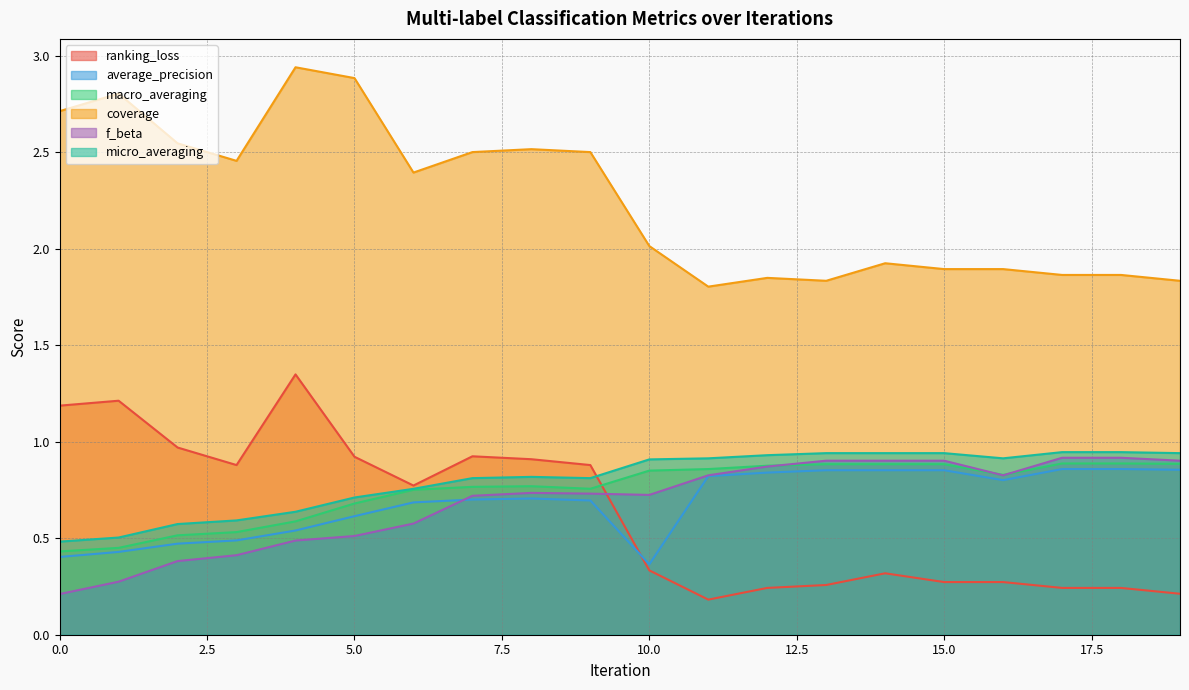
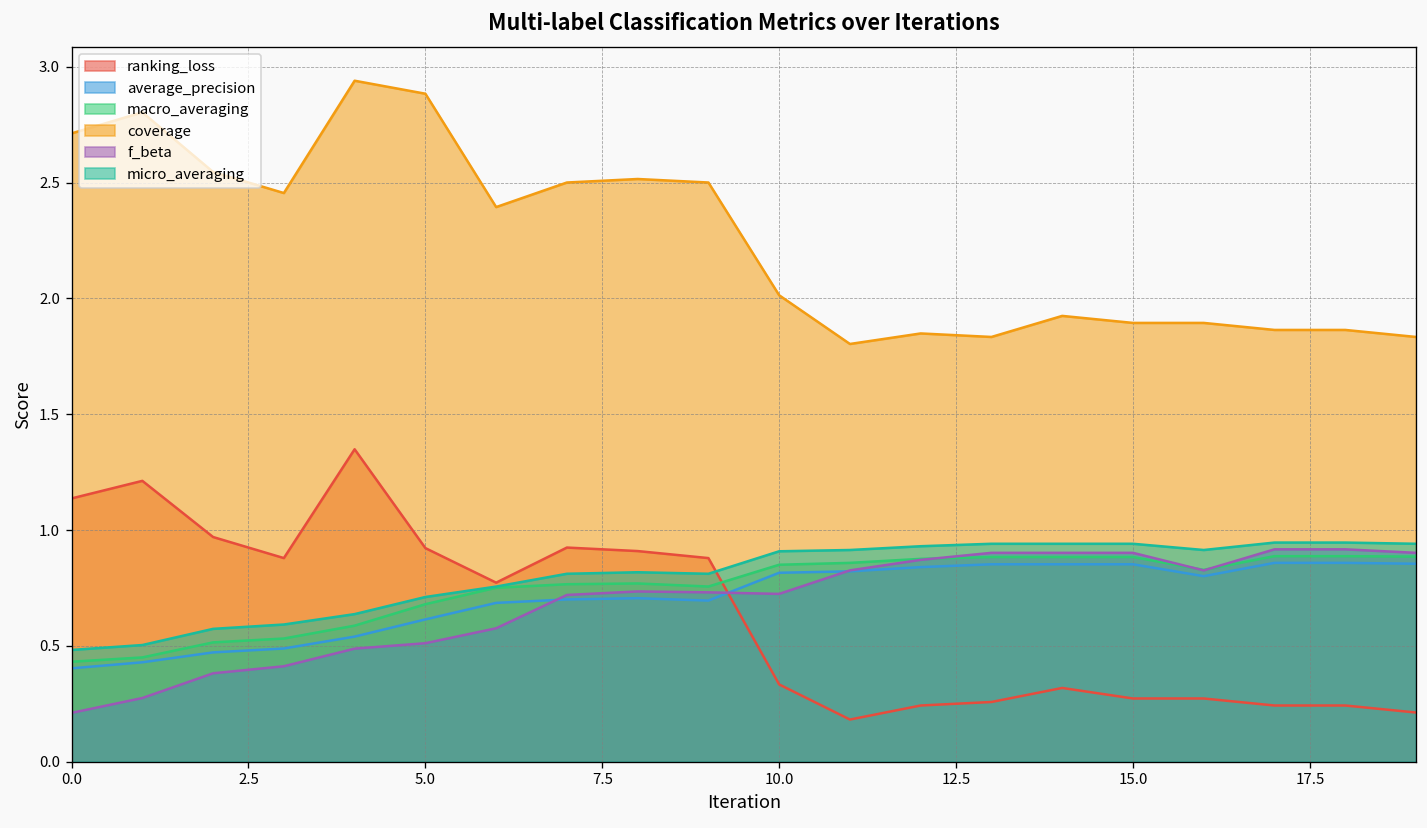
ranking_loss, 0.0: 1.19 -> 1.14
average_precision, 10.0: 0.36 -> 0.82
